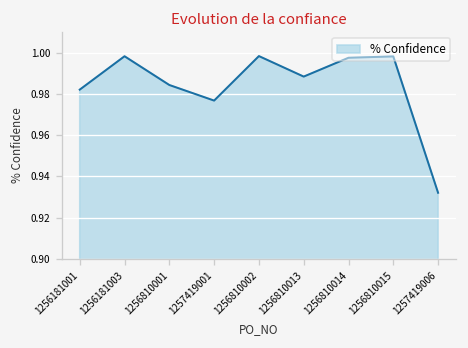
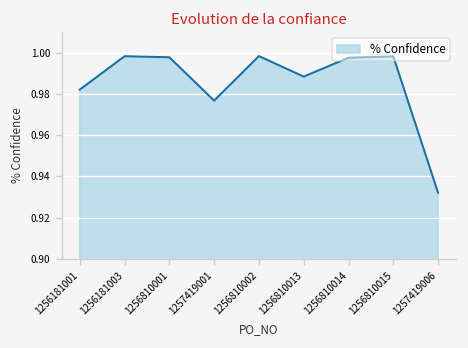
1256810001: 0.984 -> 0.998
